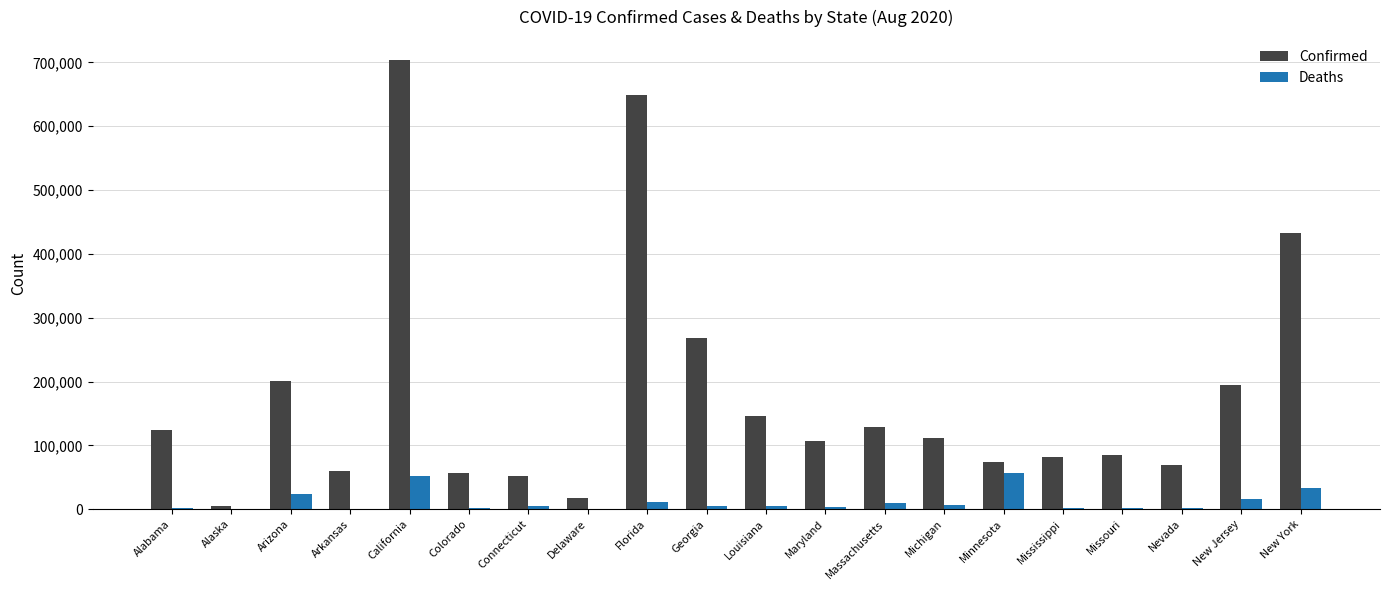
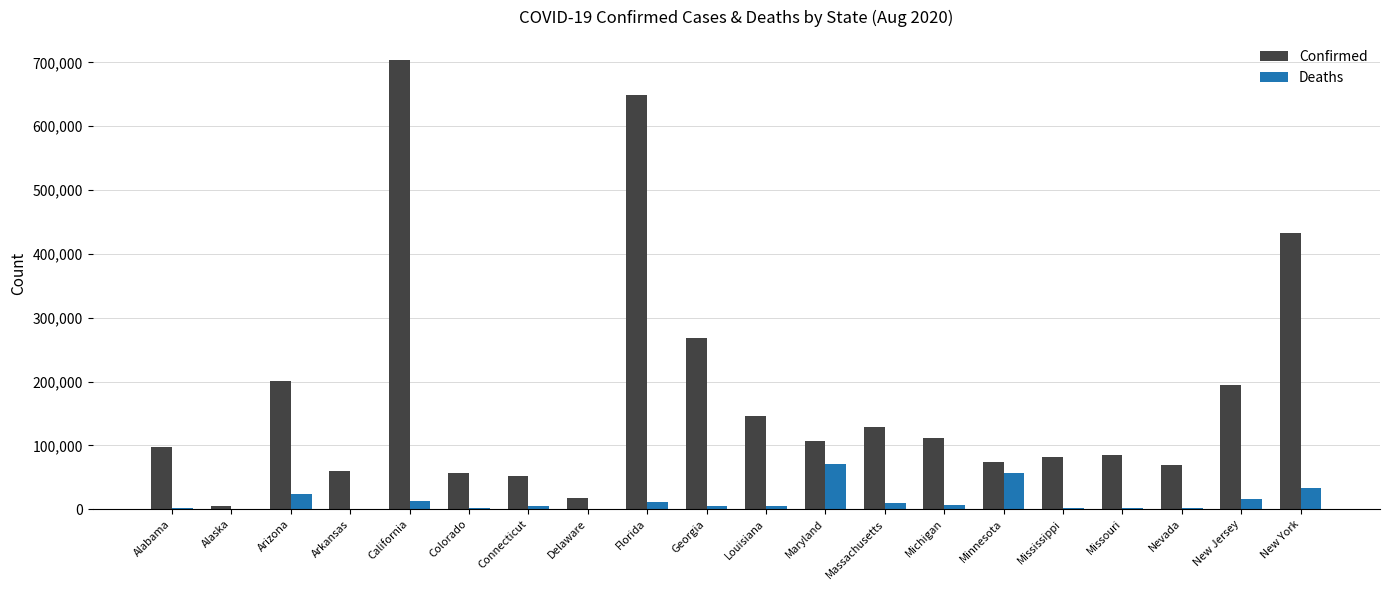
Confirmed, Alabama: 120,000 -> 100,000
Deaths, California: 50,000 -> 10,000
Deaths, Maryland: 0 -> 70,000
